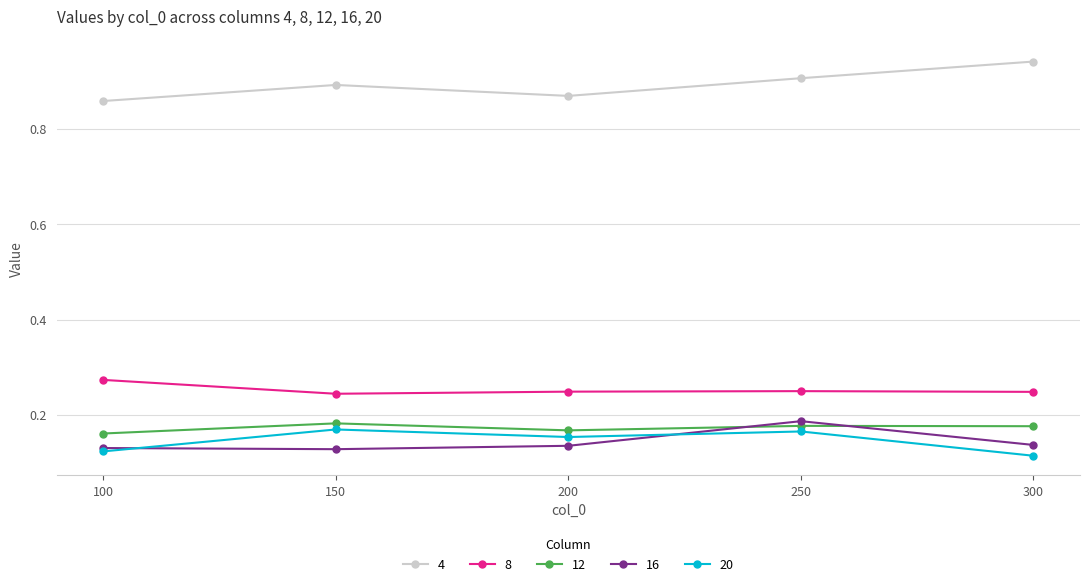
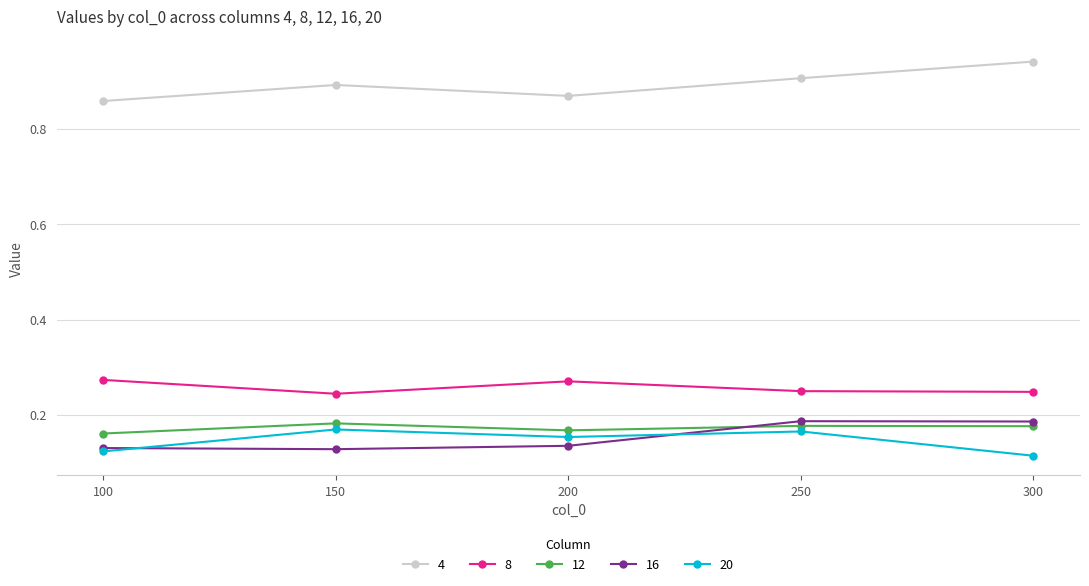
8, 200: 0.25 -> 0.27
16, 300: 0.14 -> 0.19
